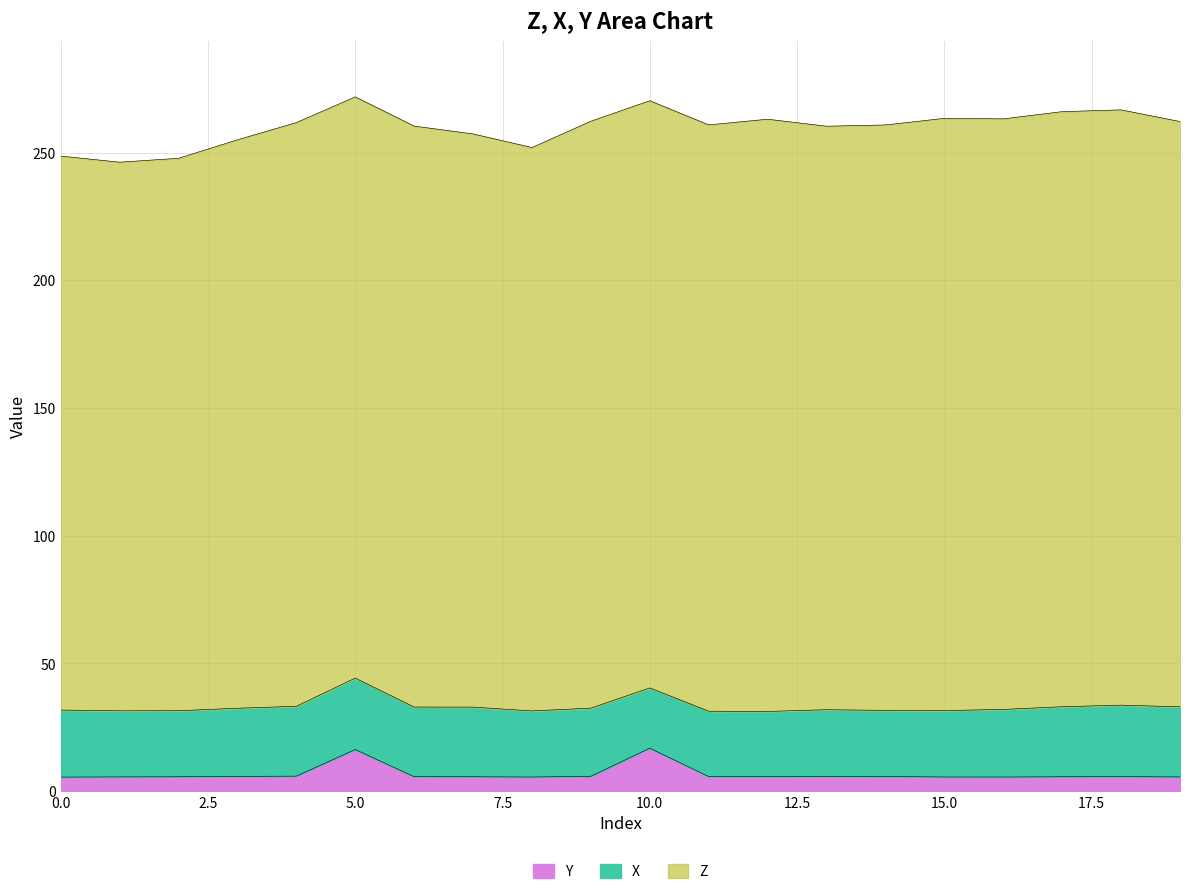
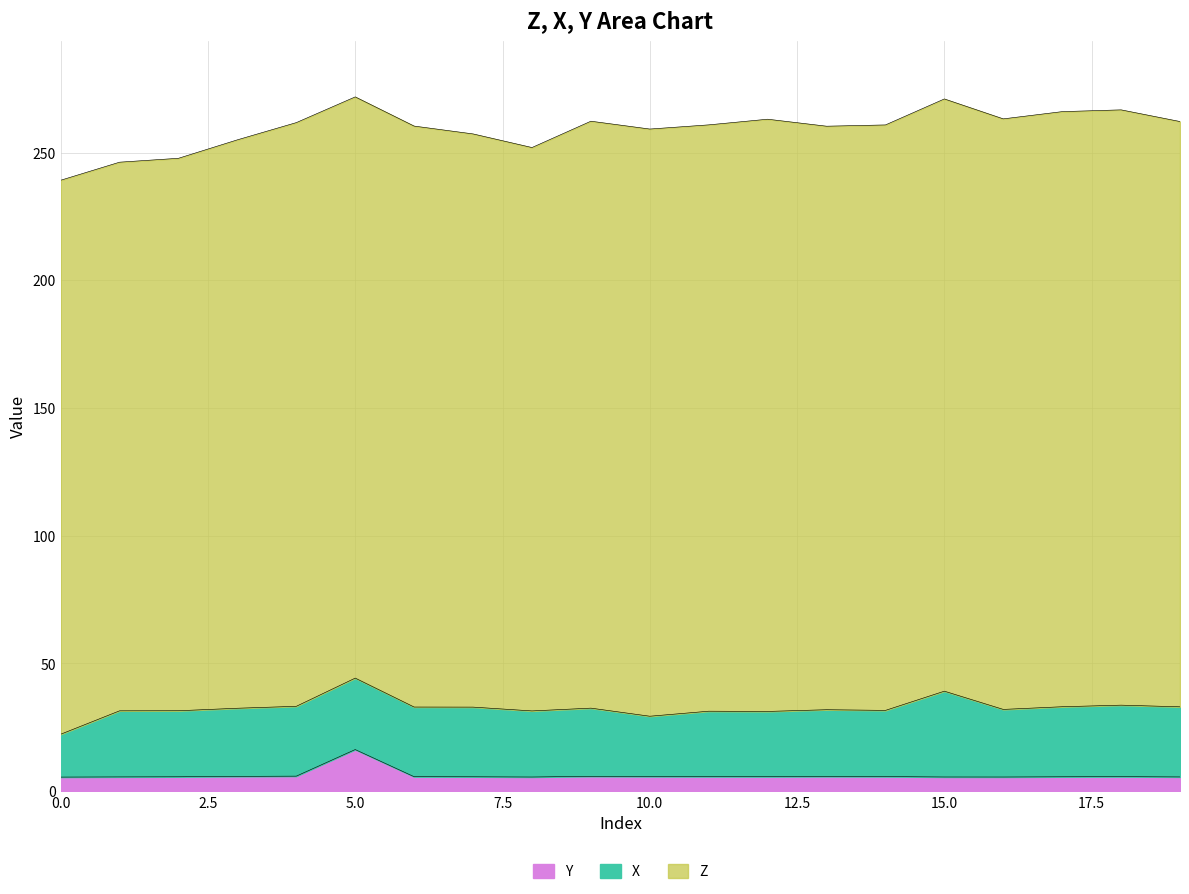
X, 0.0: 26 -> 17
Y, 10.0: 17 -> 6
X, 15.0: 26 -> 34
